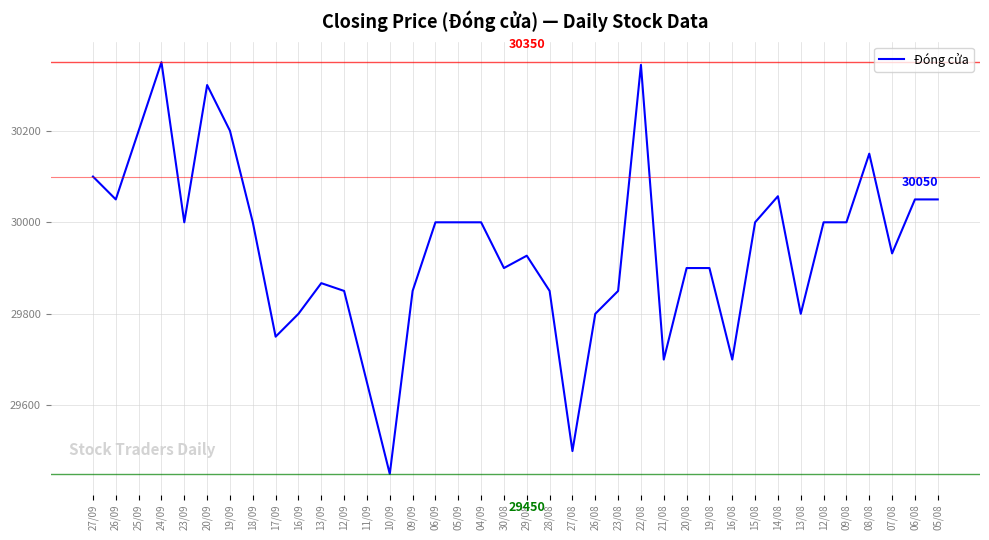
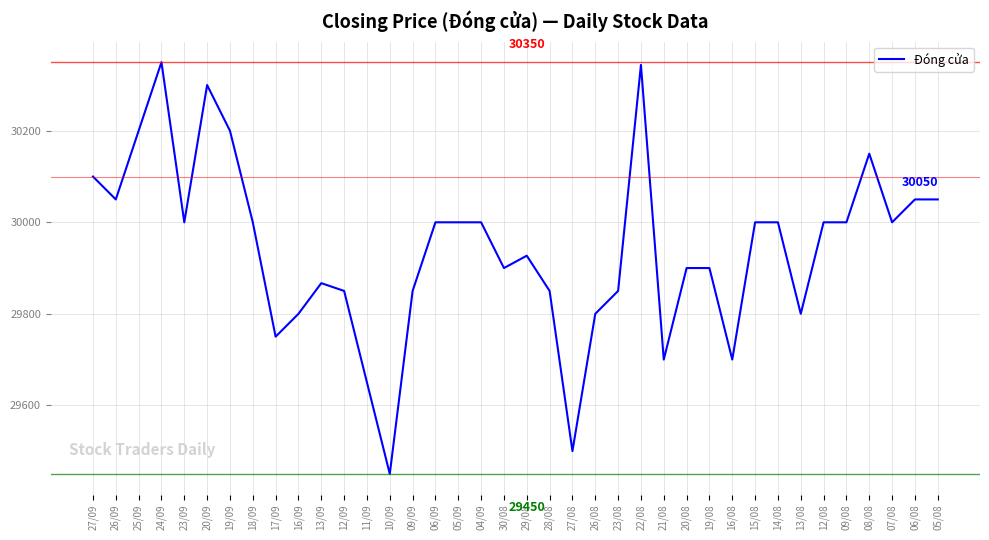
14/08: 30060 -> 30000
07/08: 29930 -> 30000
